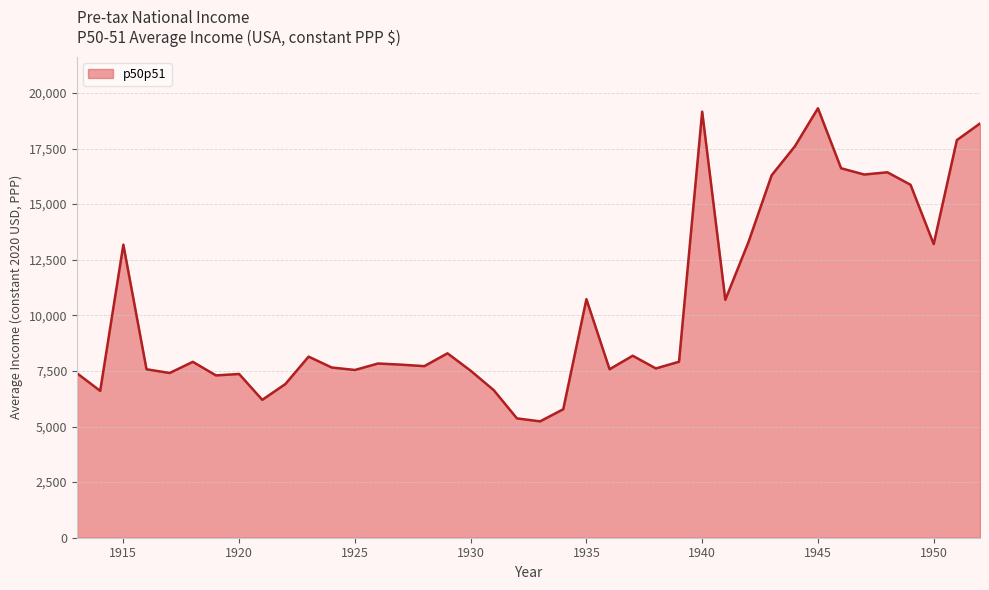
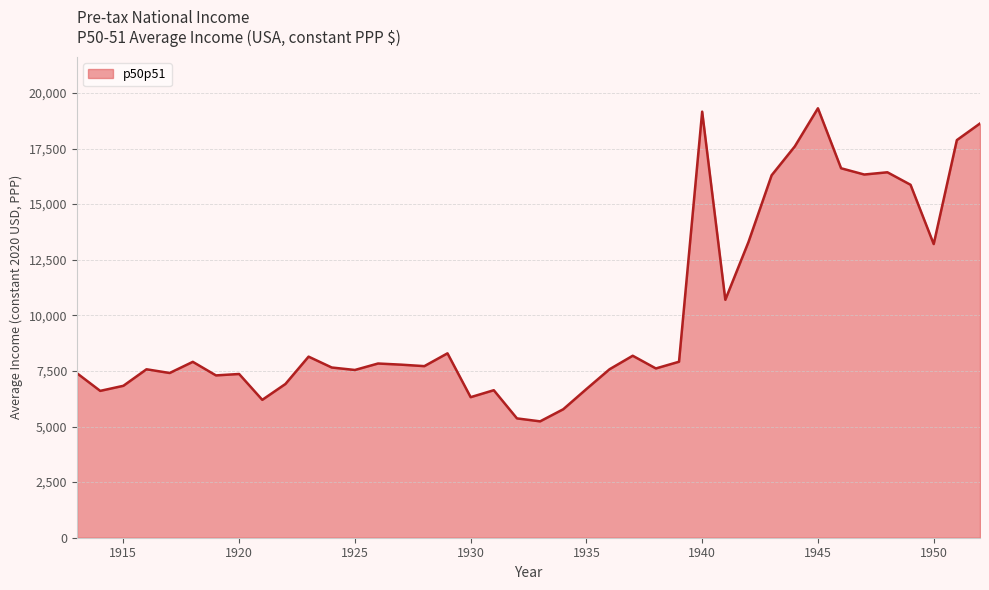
1915: 13,200 -> 6,800
1930: 7,500 -> 6,300
1935: 10,700 -> 6,700
